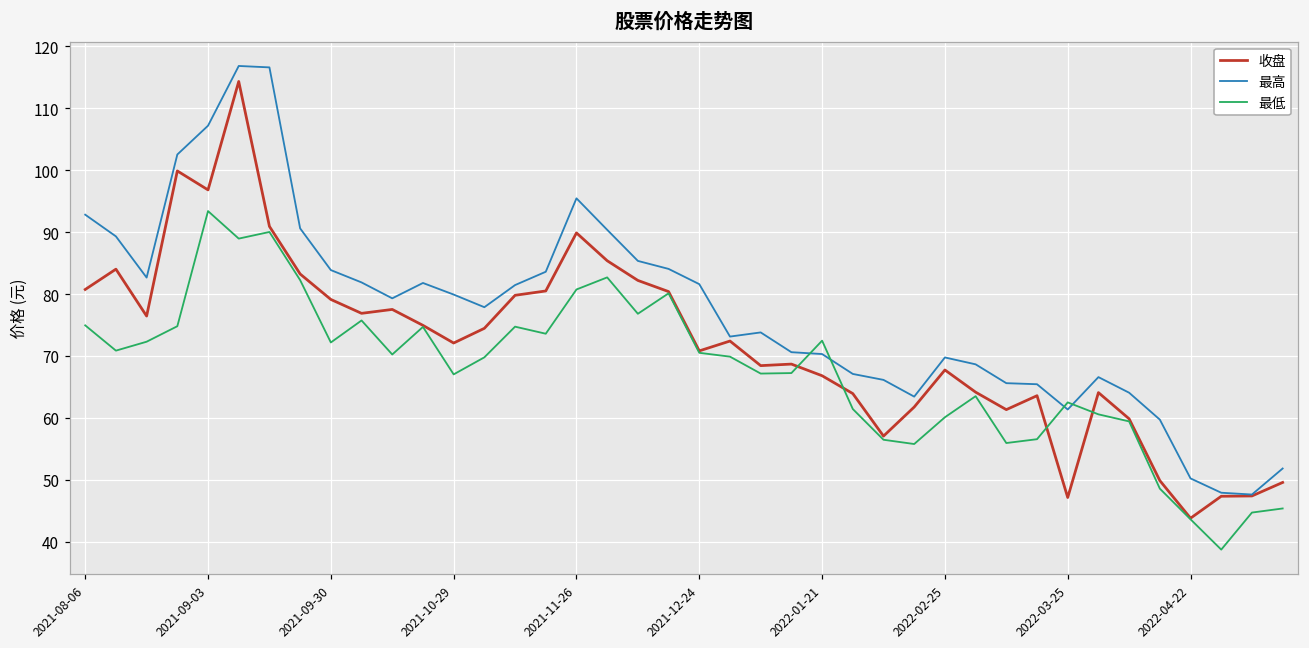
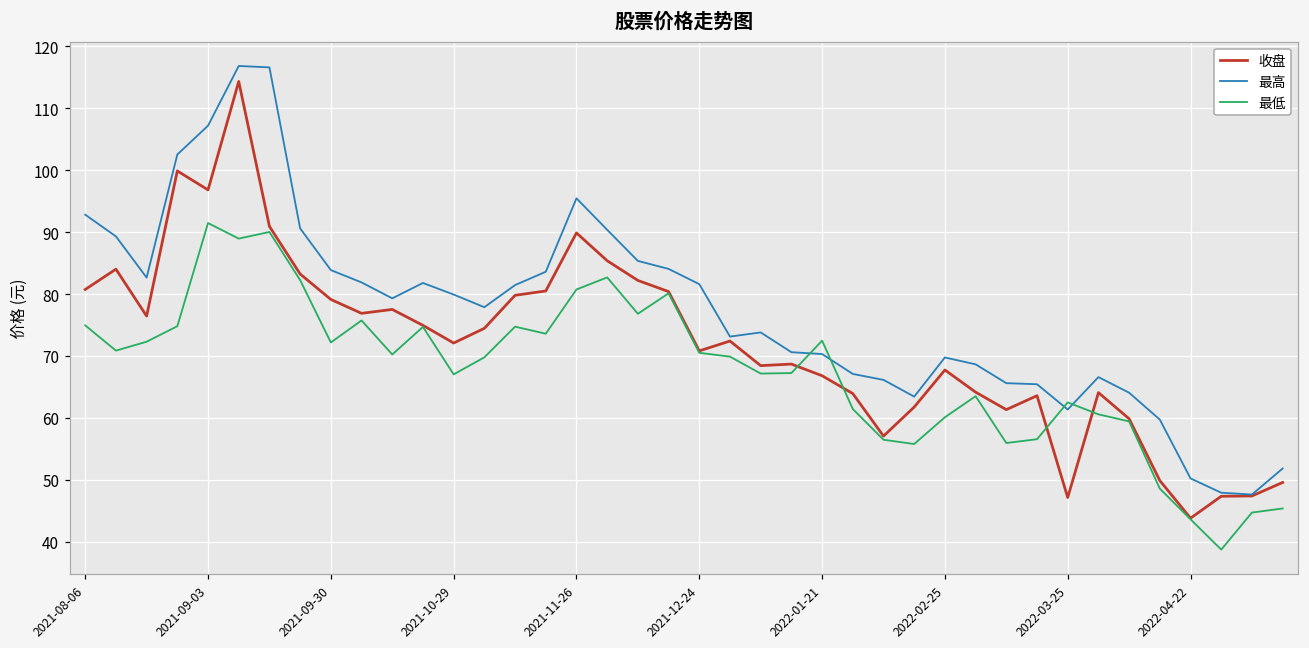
最低, 2021-09-03: 93 -> 91
